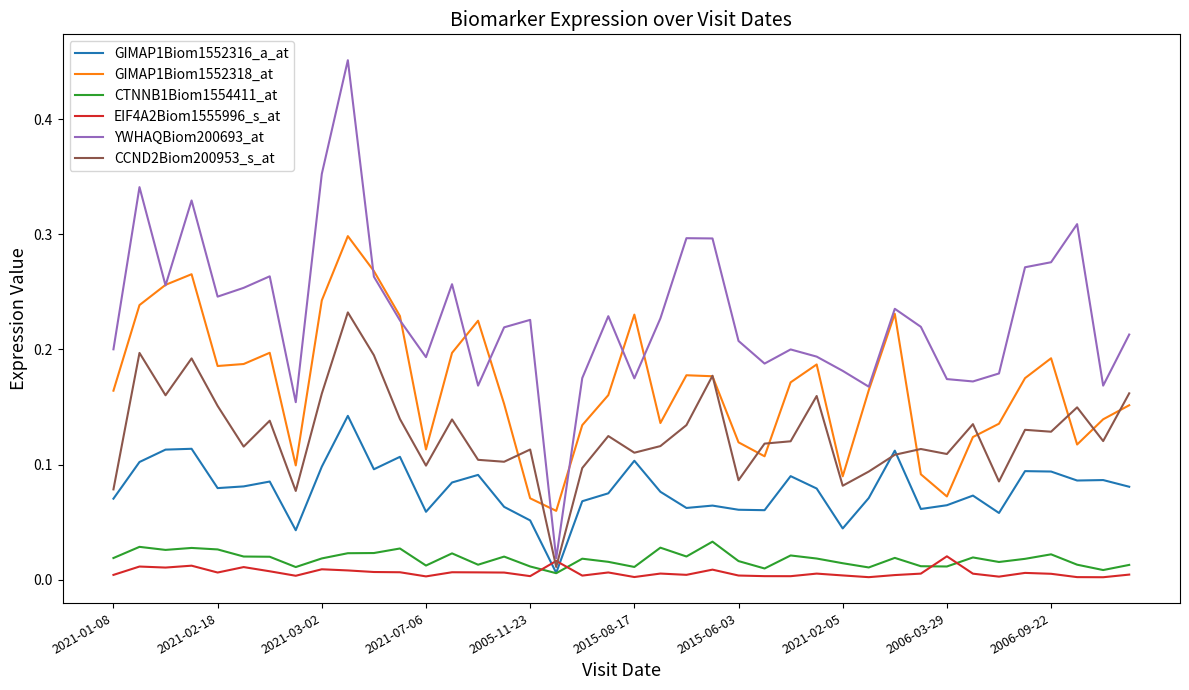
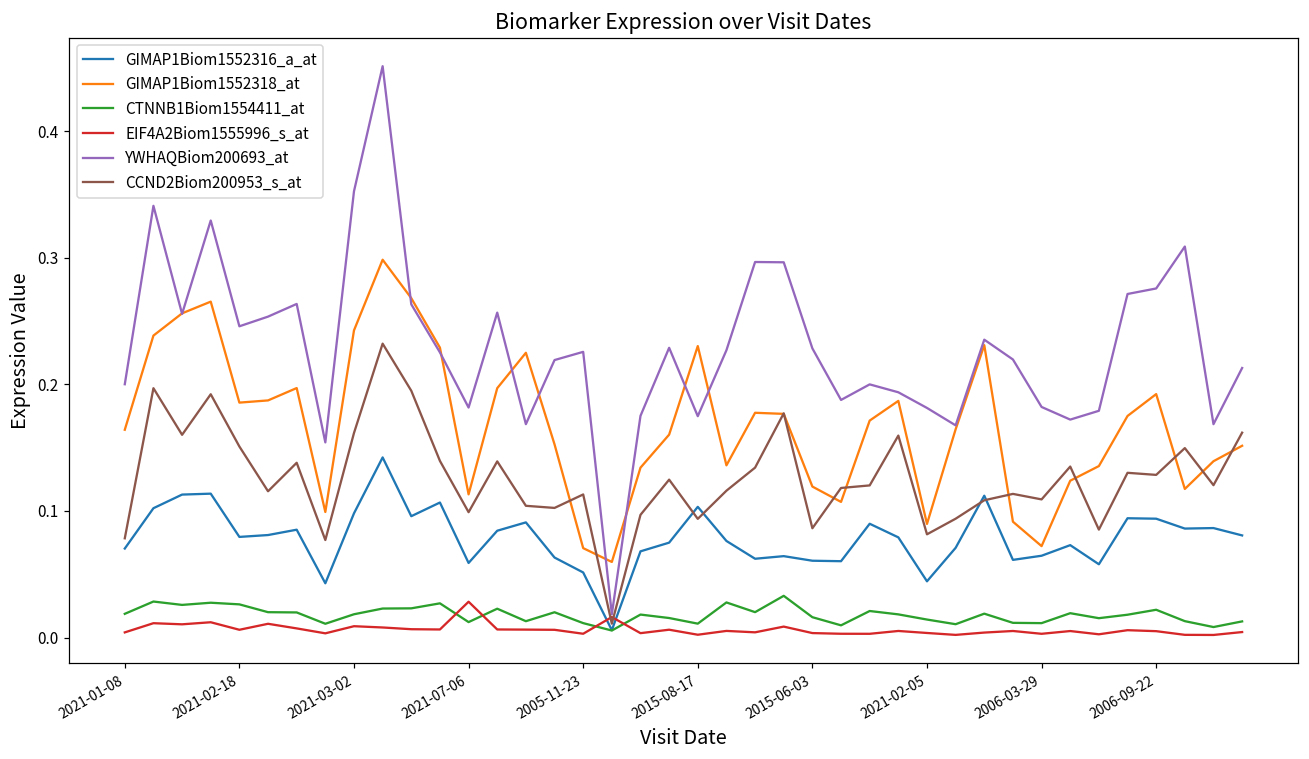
EIF4A2Biom1555996_s_at, 2021-07-06: 0.003 -> 0.028
YWHAQBiom200693_at, 2021-07-06: 0.193 -> 0.182
CCND2Biom200953_s_at, 2015-08-17: 0.110 -> 0.094
YWHAQBiom200693_at, 2015-06-03: 0.207 -> 0.228
EIF4A2Biom1555996_s_at, 2006-03-29: 0.020 -> 0.003
YWHAQBiom200693_at, 2006-03-29: 0.174 -> 0.182
